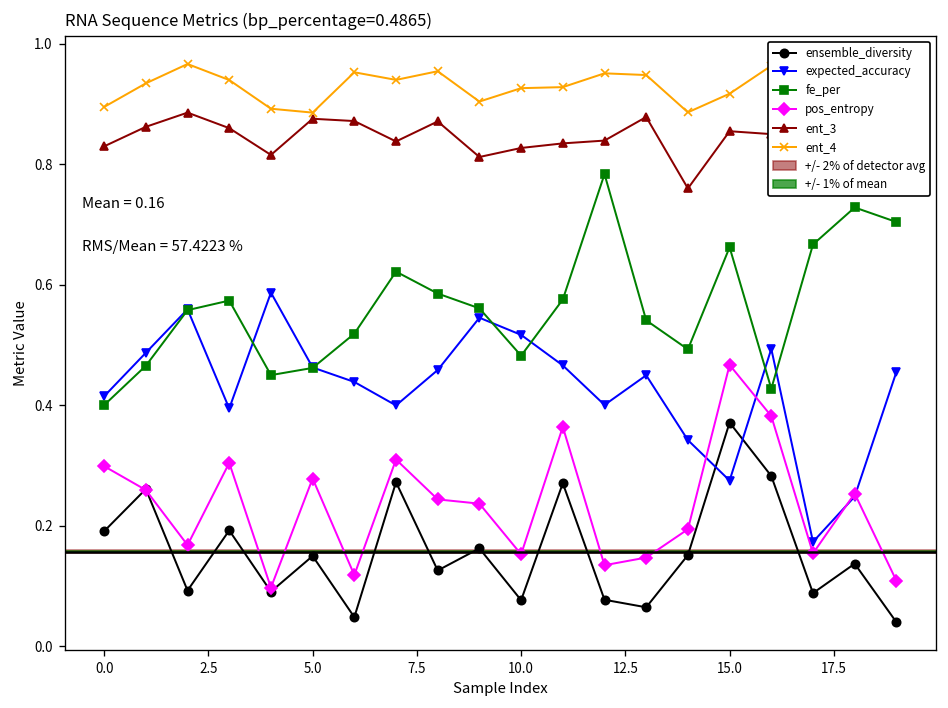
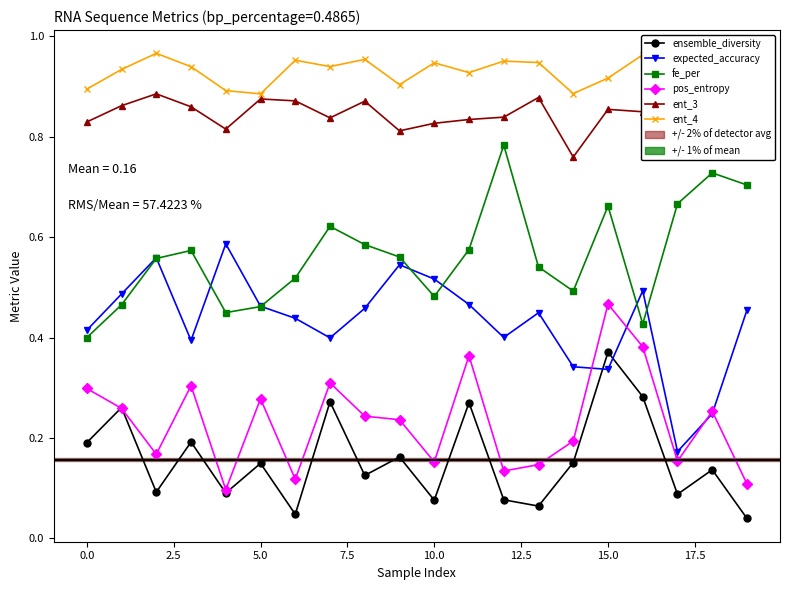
ent_4, 10.0: 0.93 -> 0.95
expected_accuracy, 15.0: 0.27 -> 0.34
